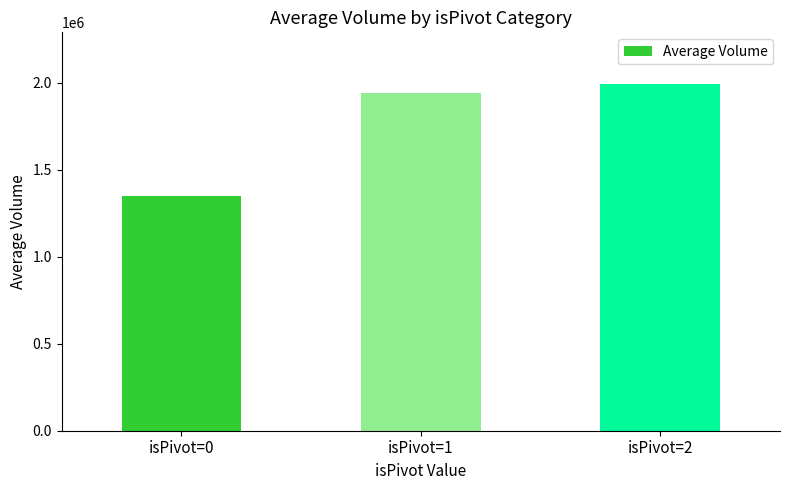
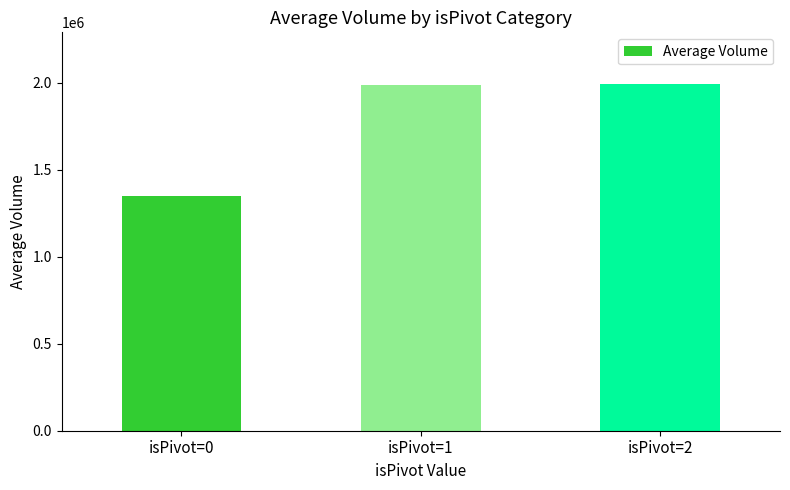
isPivot=1: 1940000 -> 1980000
